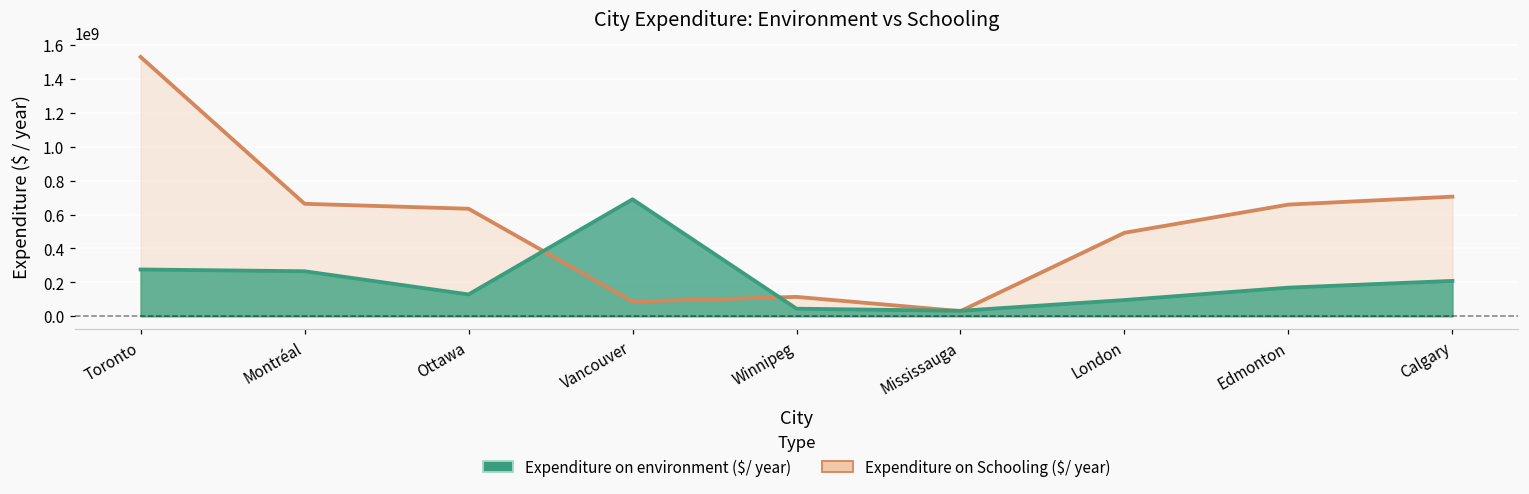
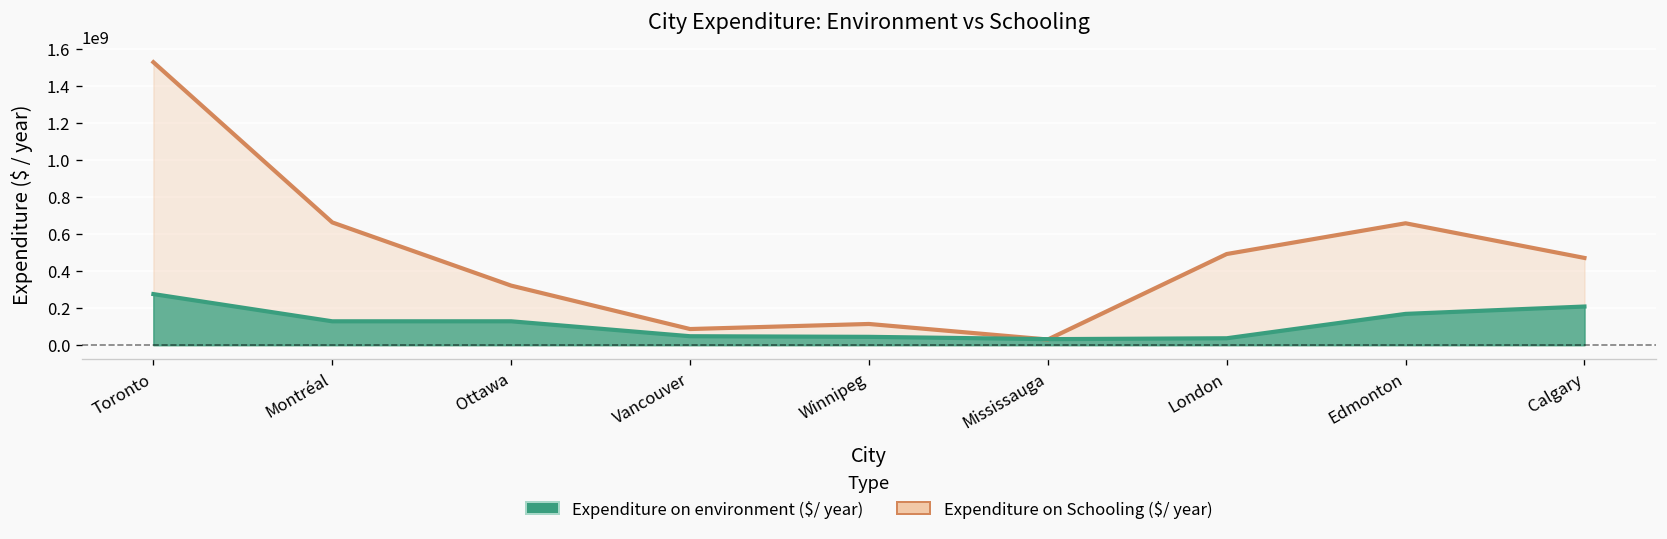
Expenditure on environment ($/ year), Montréal: 270000000 -> 130000000
Expenditure on Schooling ($/ year), Ottawa: 630000000 -> 320000000
Expenditure on environment ($/ year), Vancouver: 690000000 -> 50000000
Expenditure on environment ($/ year), London: 100000000 -> 40000000
Expenditure on Schooling ($/ year), Calgary: 710000000 -> 470000000
